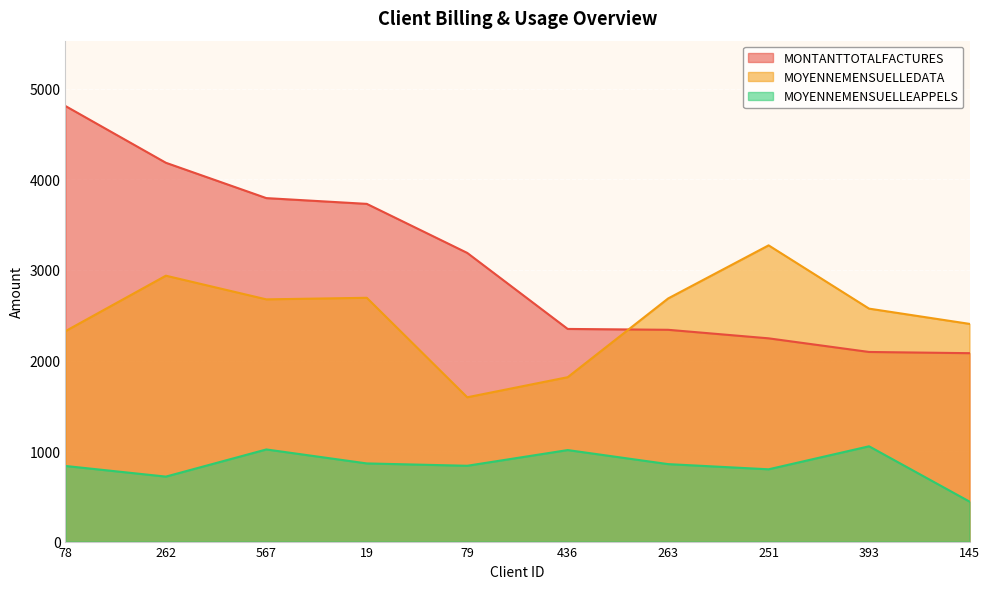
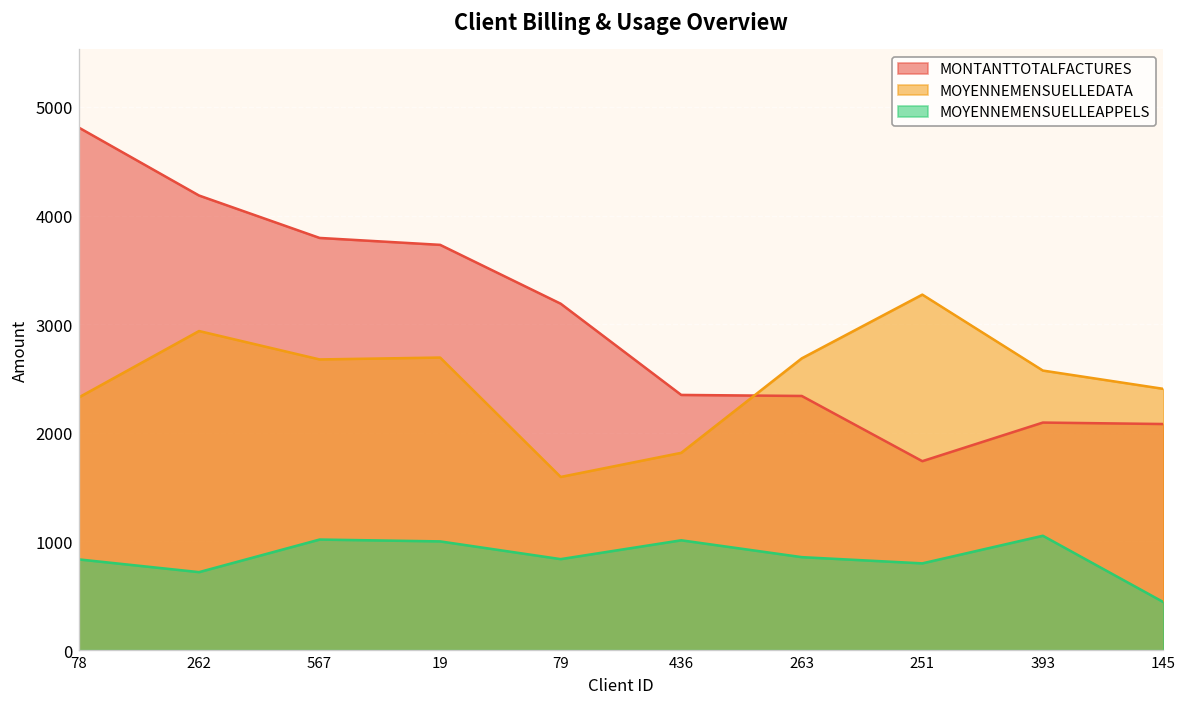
MOYENNEMENSUELLEAPPELS, 19: 900 -> 1000
MONTANTTOTALFACTURES, 251: 2200 -> 1700
